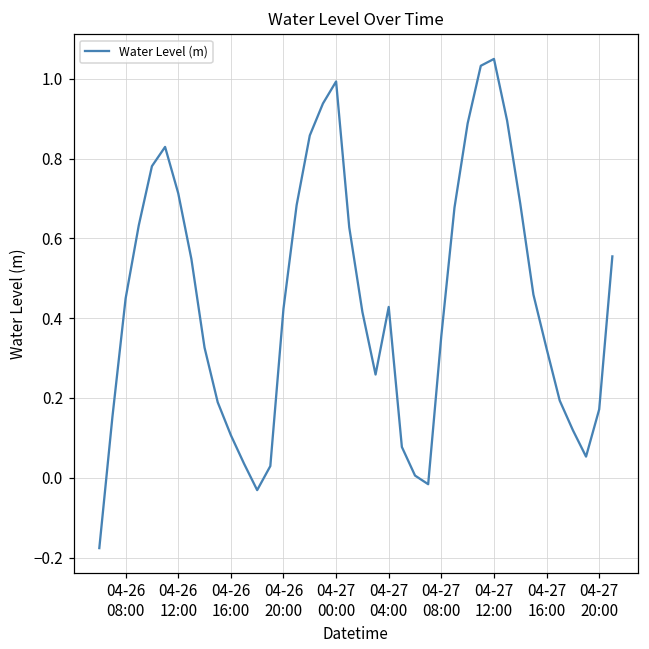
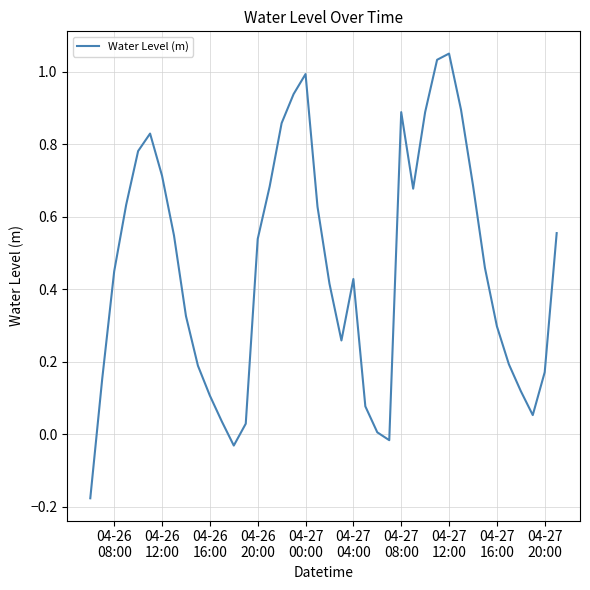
04-26 20:00: 0.42 -> 0.54
04-27 08:00: 0.36 -> 0.89
04-27 16:00: 0.32 -> 0.30
